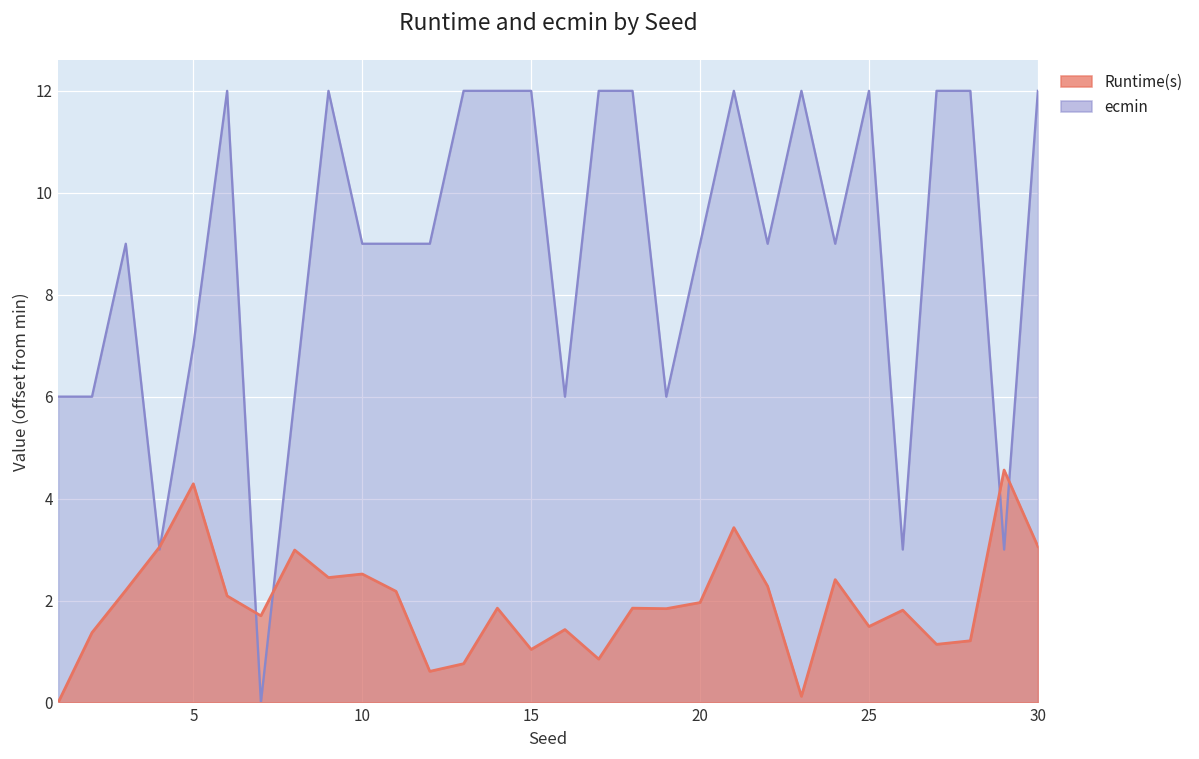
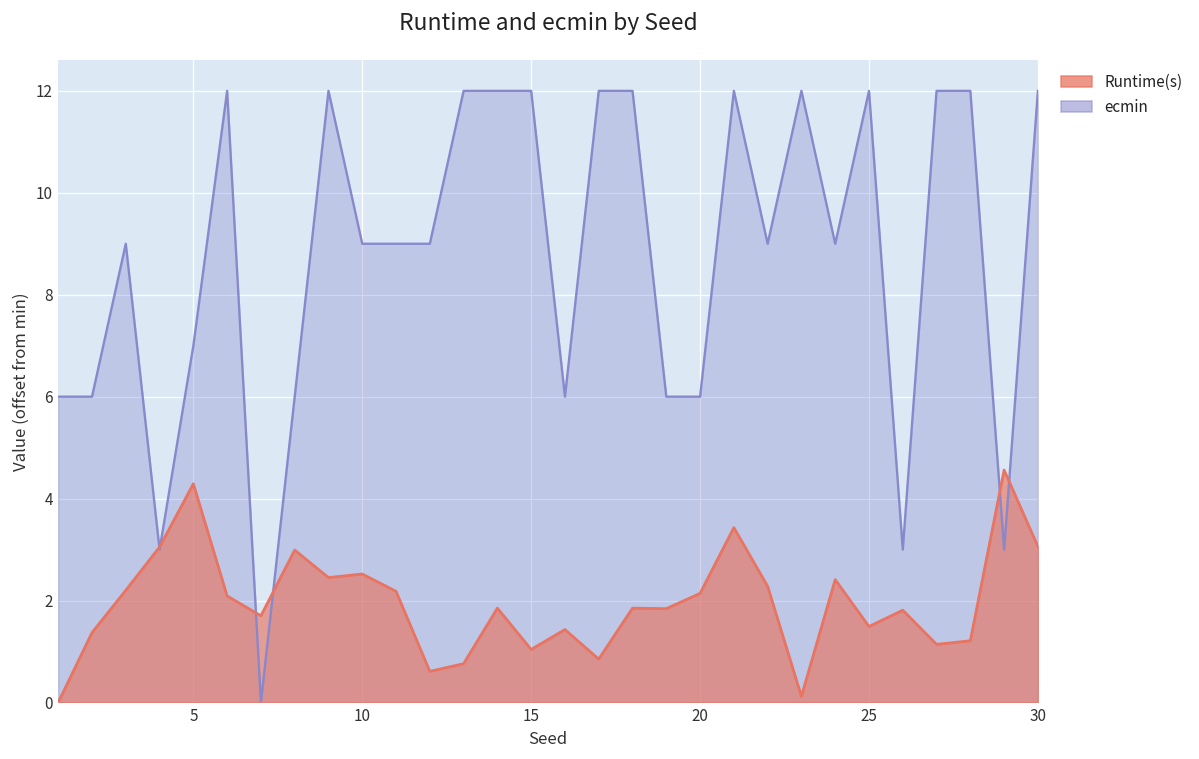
ecmin, 20: 9.0 -> 6.0
Runtime(s), 20: 2.0 -> 2.1
